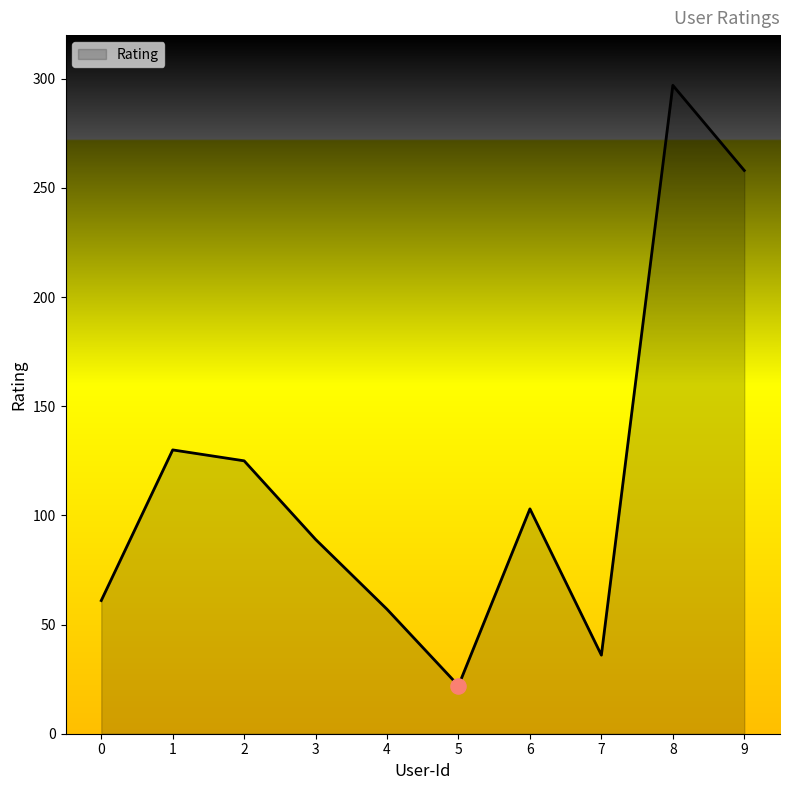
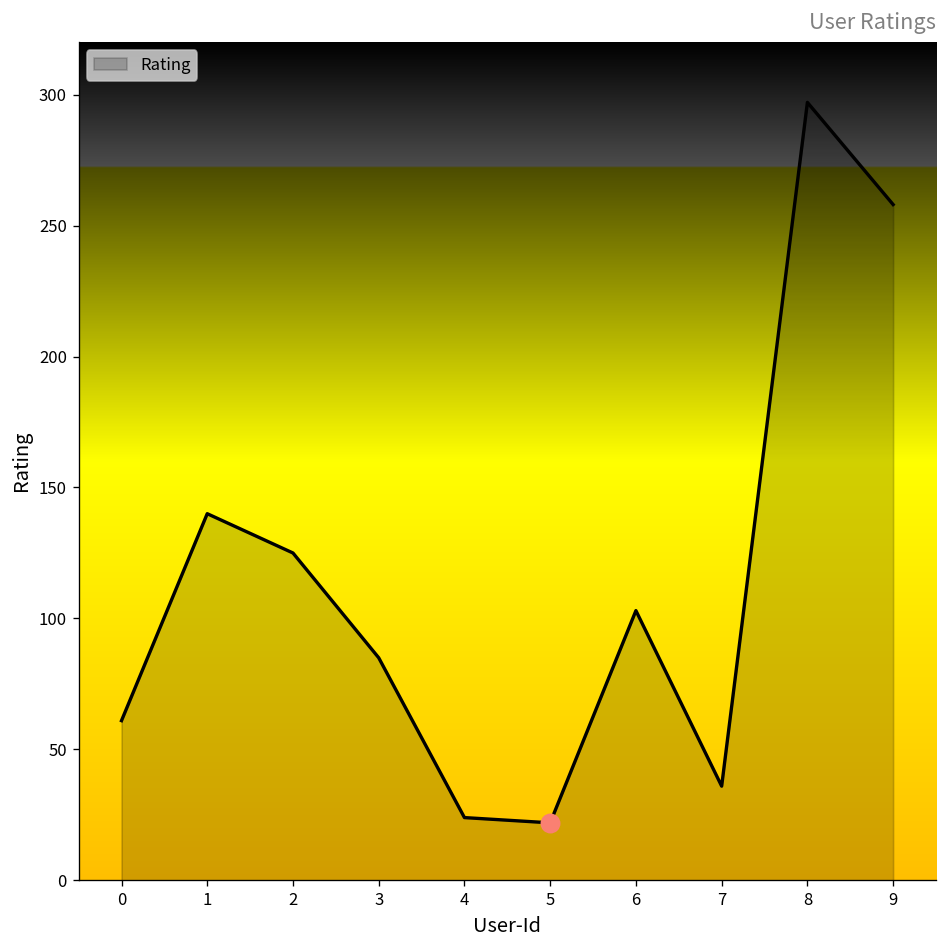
Rating, 1: 130 -> 140
Rating, 3: 89 -> 85
Rating, 4: 57 -> 24
